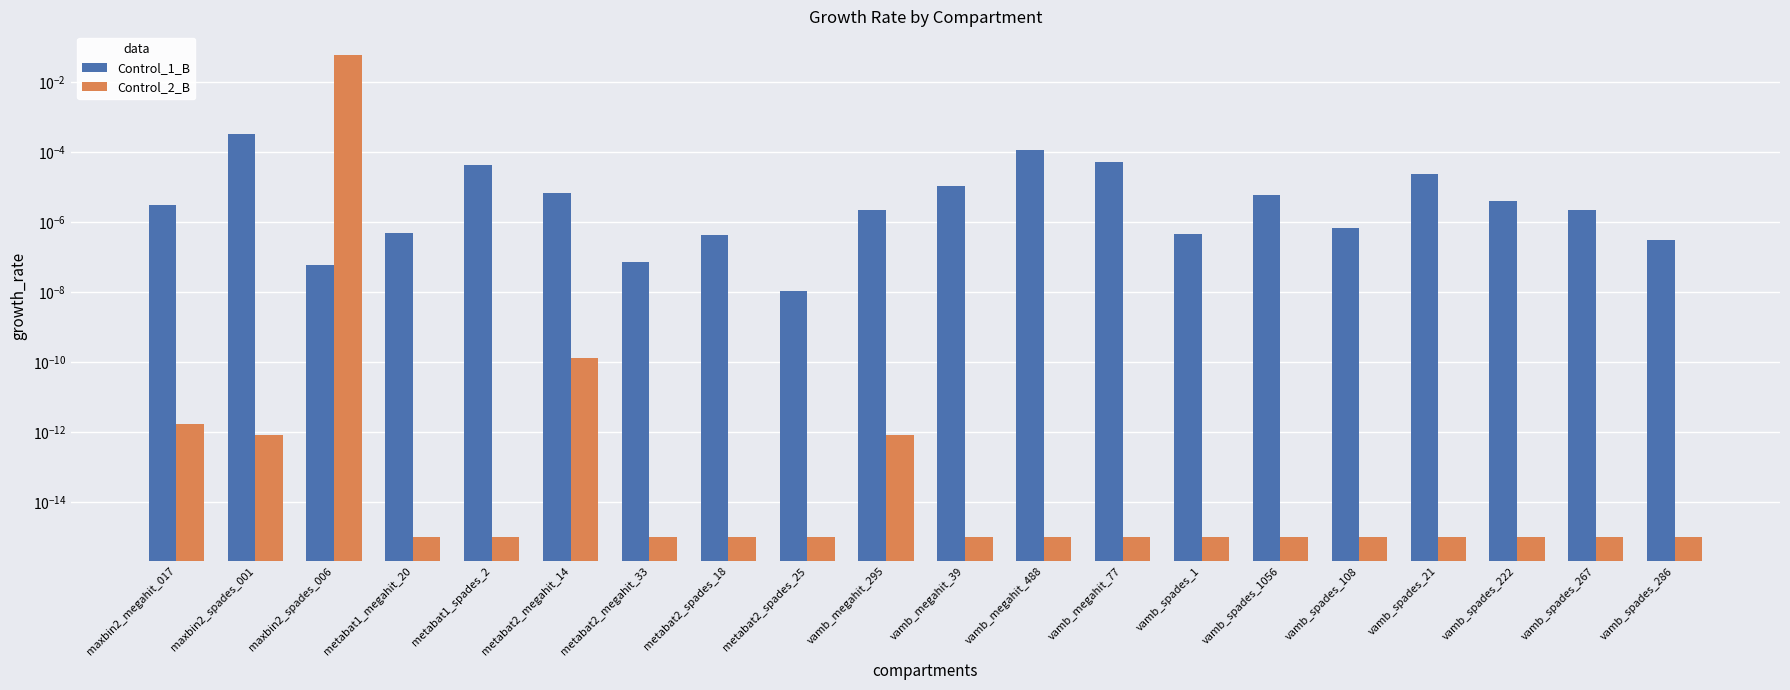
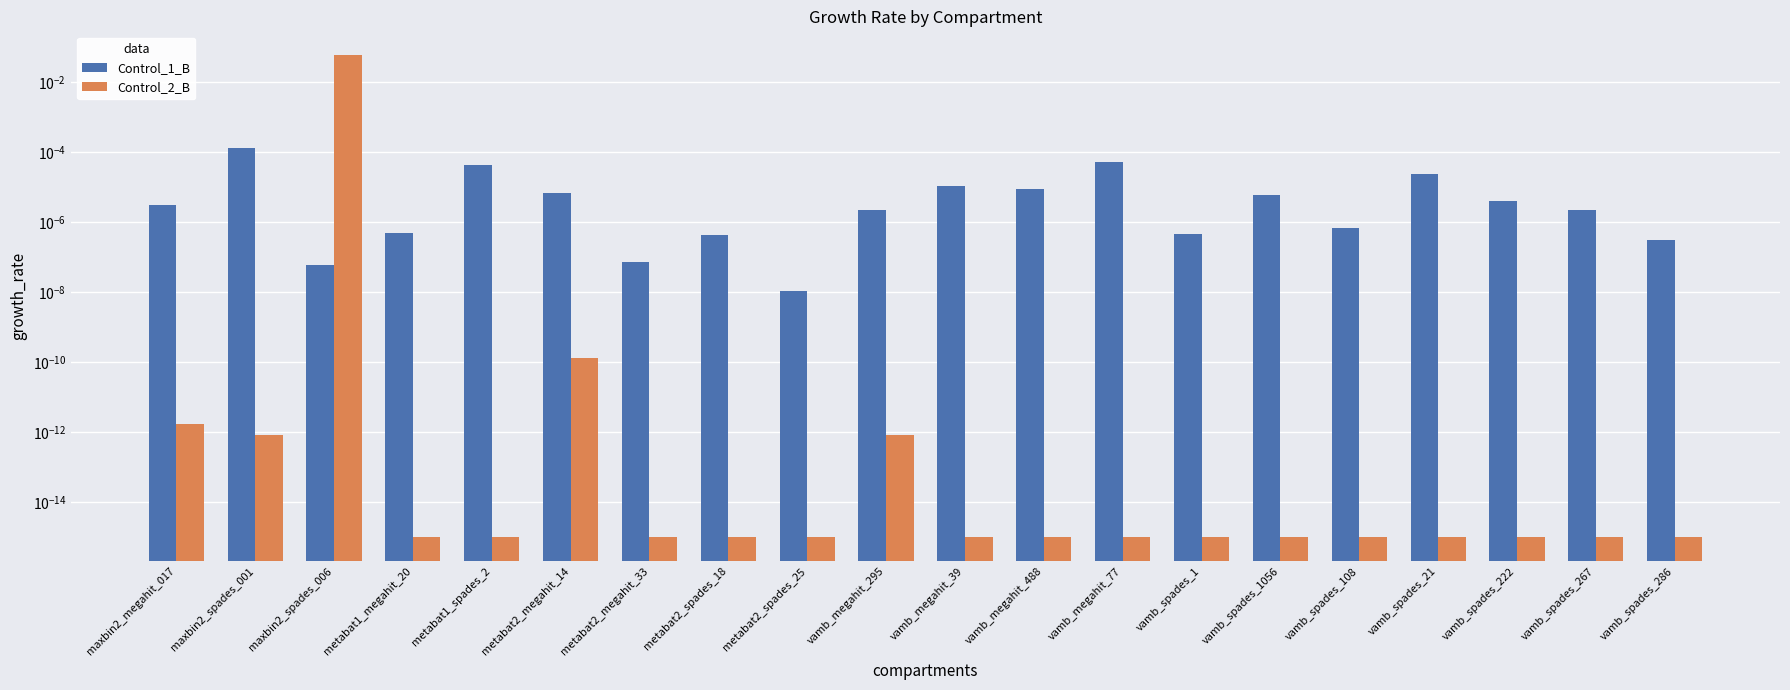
Control_1_B, maxbin2_spades_001: 0.0003 -> 0.00013
Control_1_B, vamb_megahit_488: 0.00011 -> 0.000009
